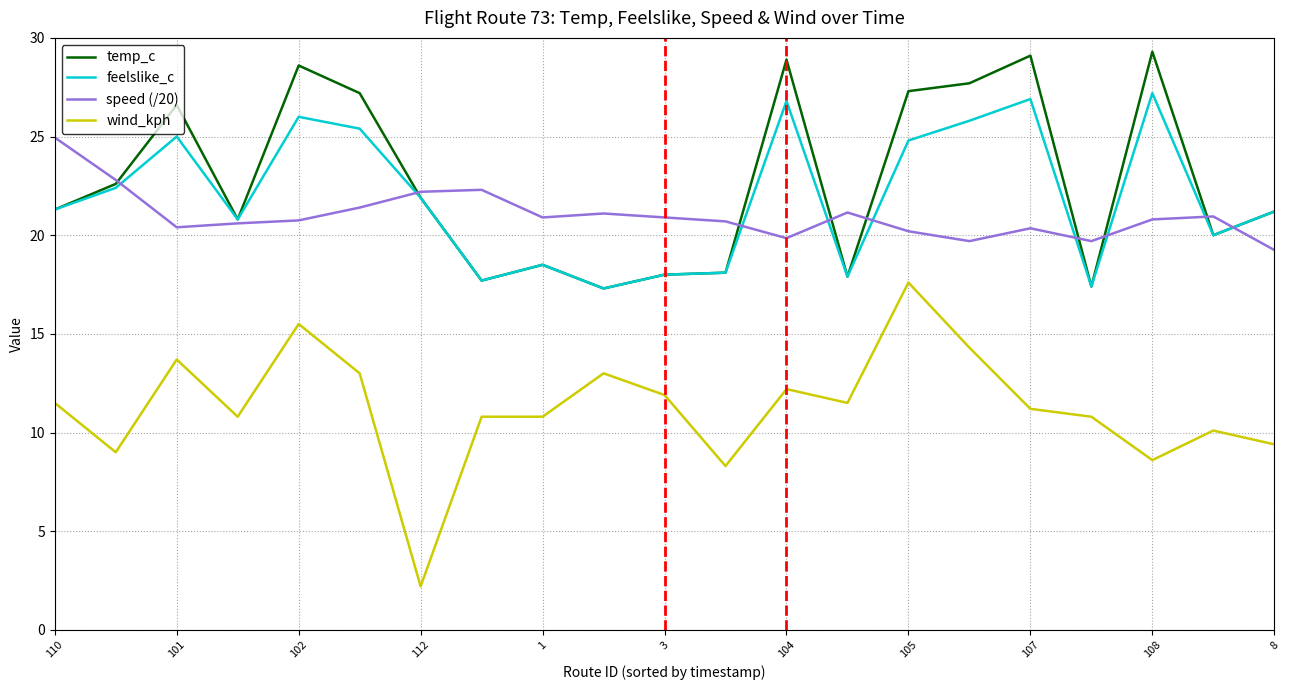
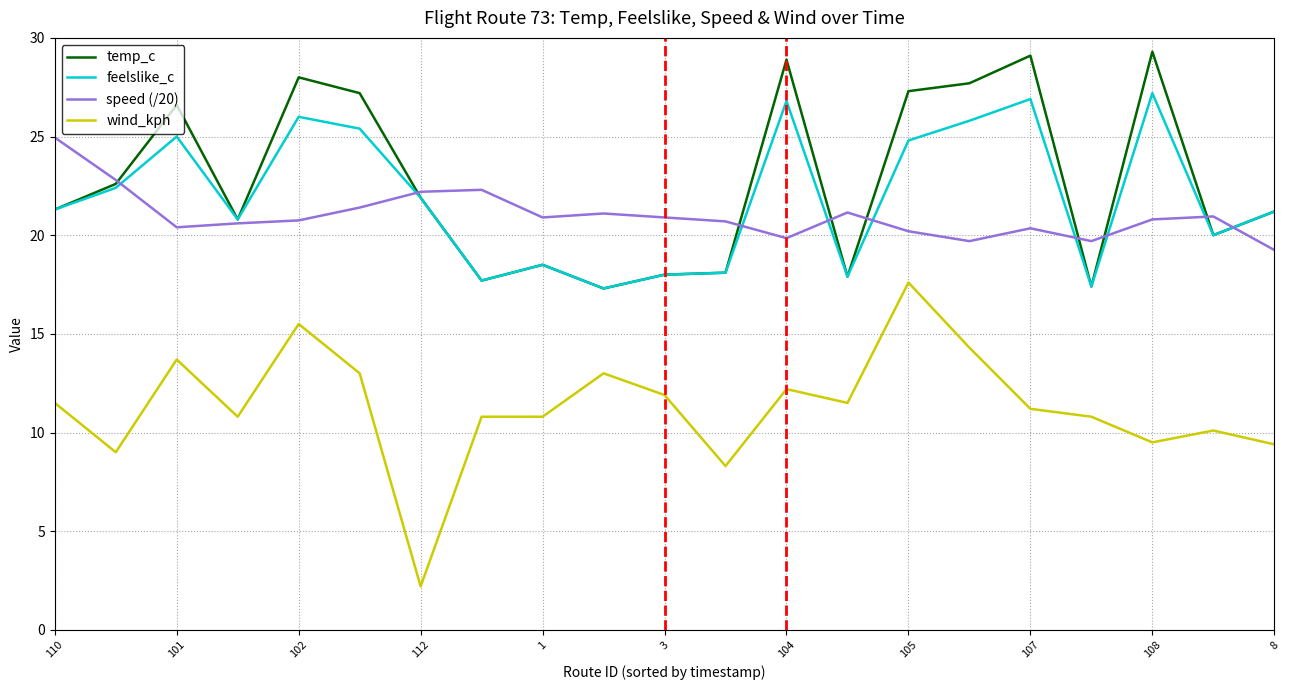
temp_c, 102: 28.6 -> 28.0
wind_kph, 108: 8.6 -> 9.5
